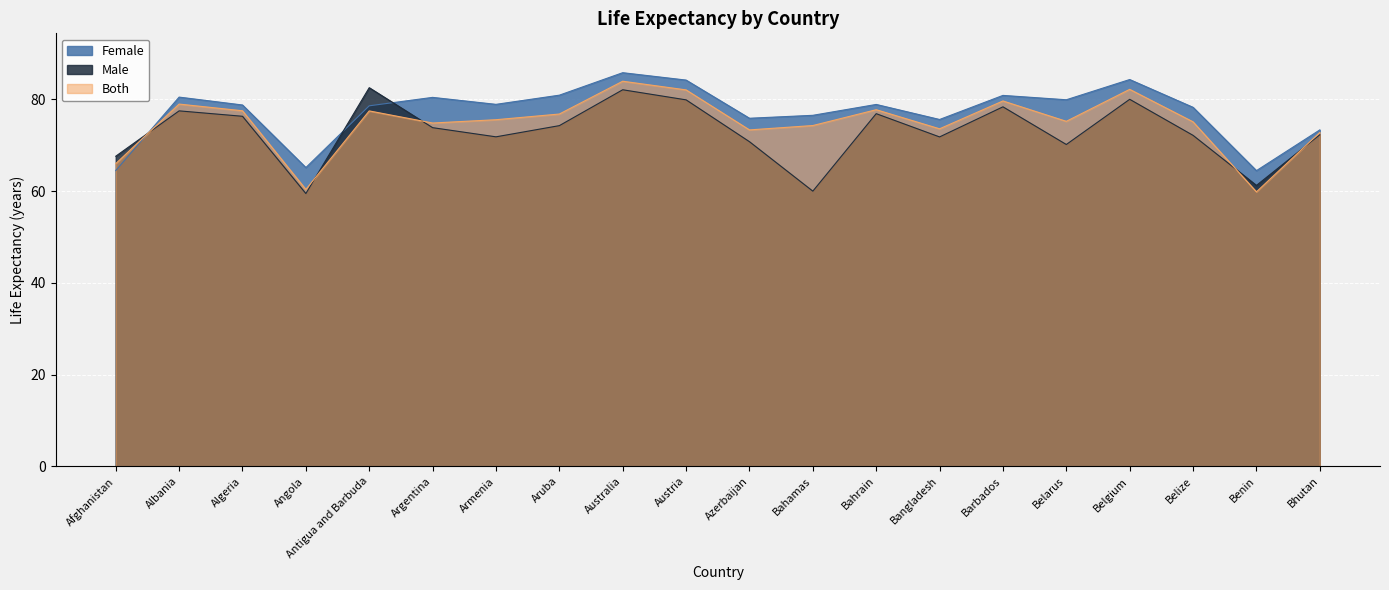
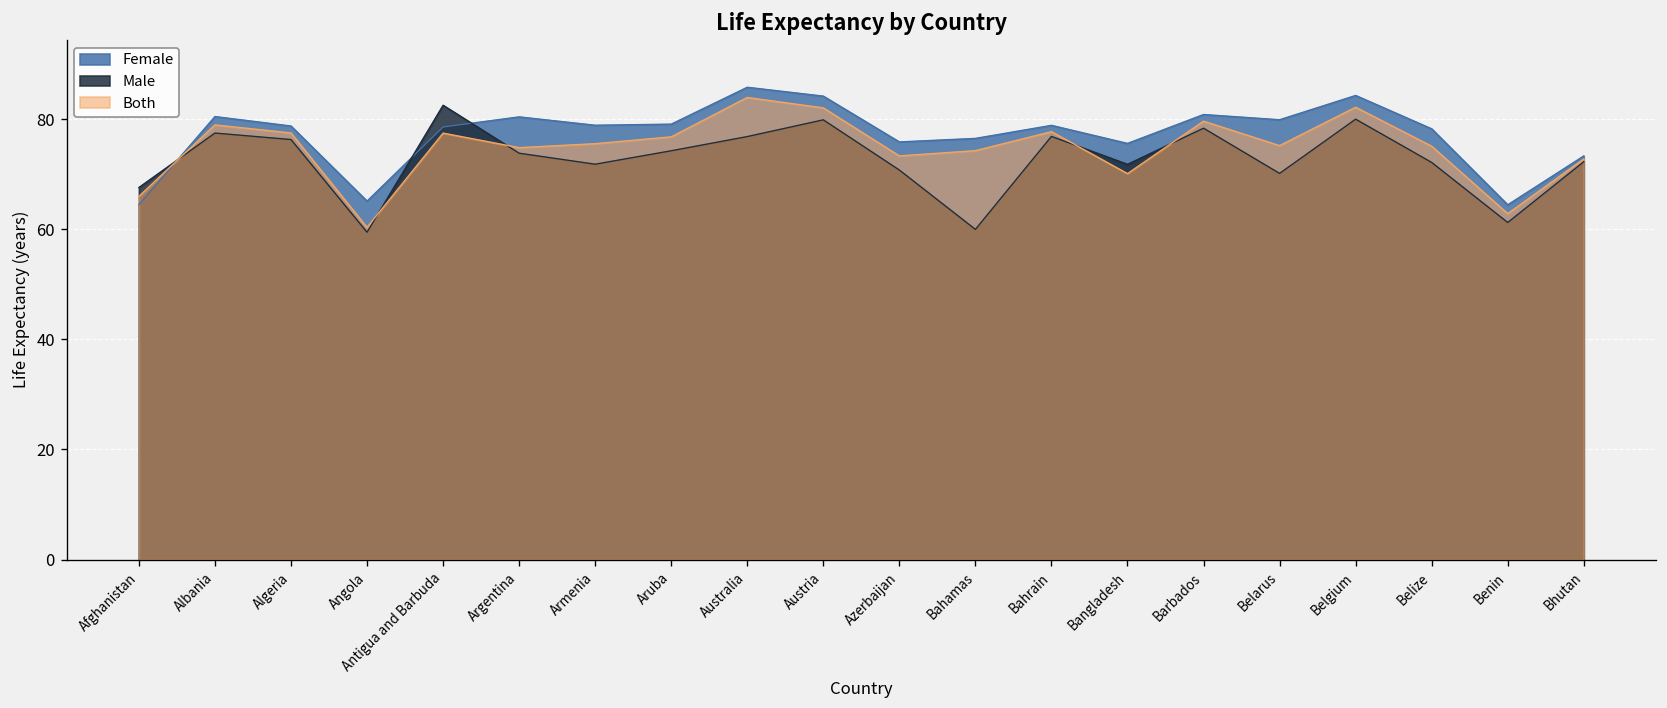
Female, Aruba: 81 -> 79
Male, Australia: 82 -> 77
Both, Bangladesh: 74 -> 70
Both, Benin: 60 -> 63
